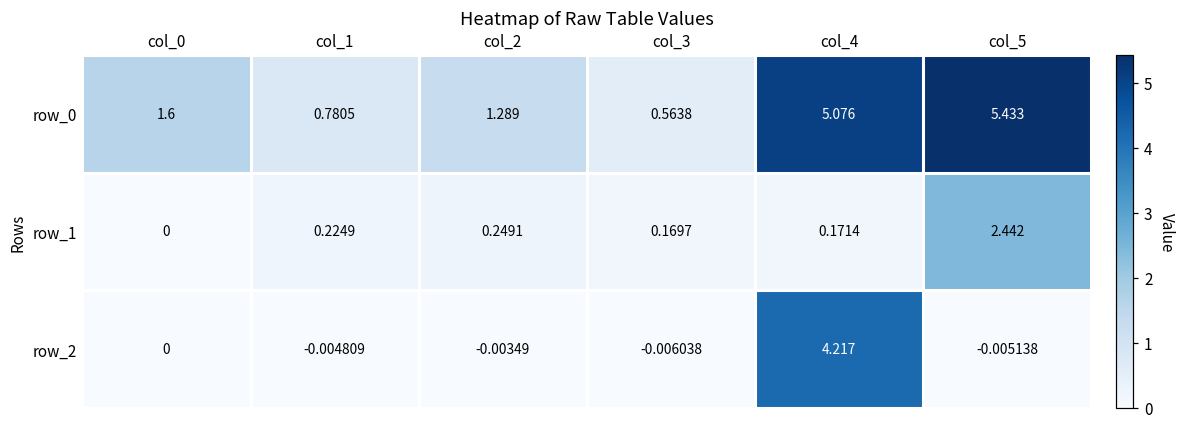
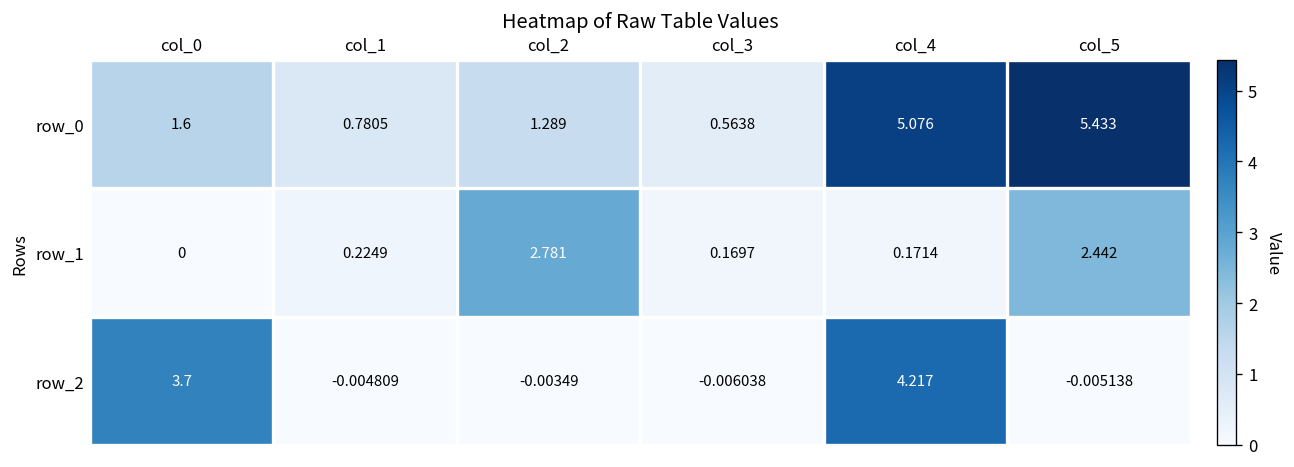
row_1, col_2: 0.2491 -> 2.781
row_2, col_0: 0 -> 3.7
